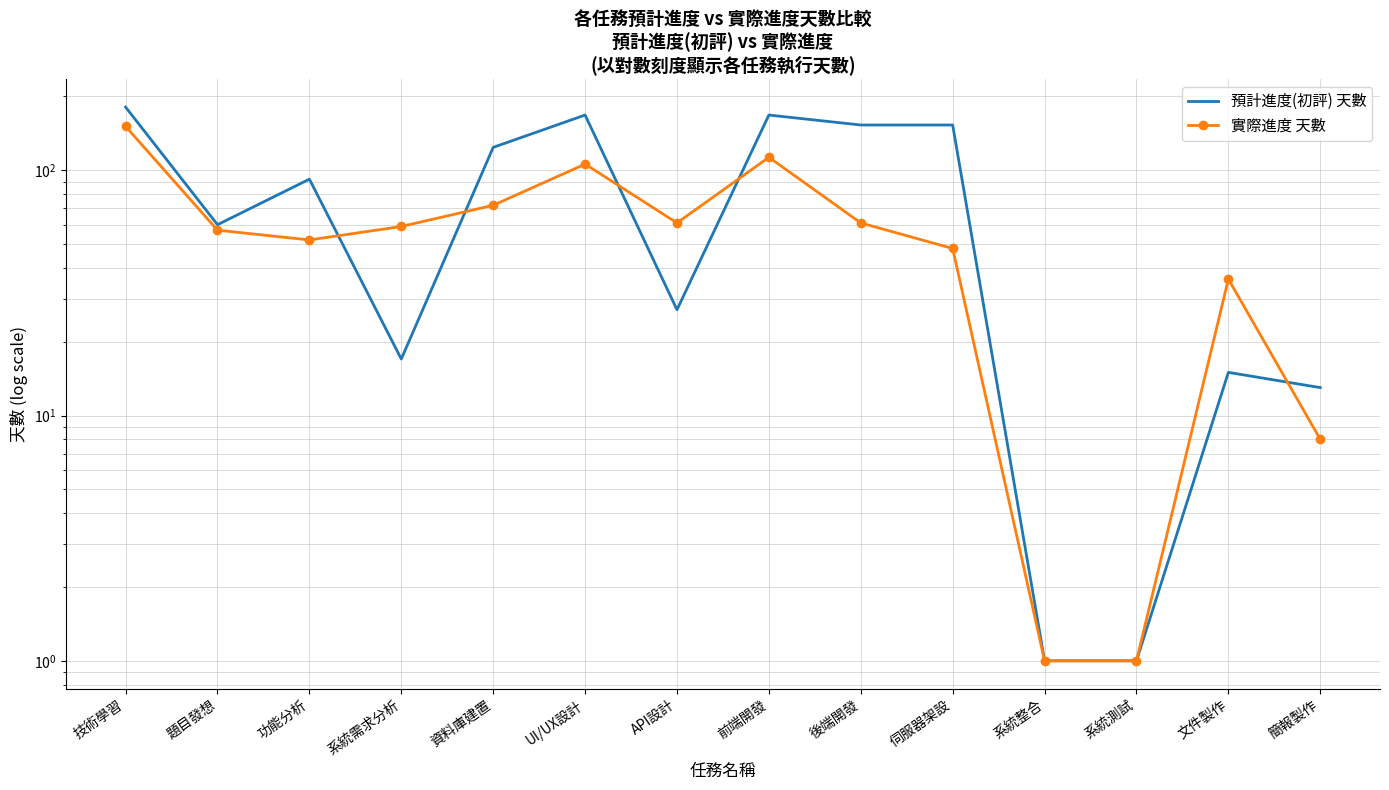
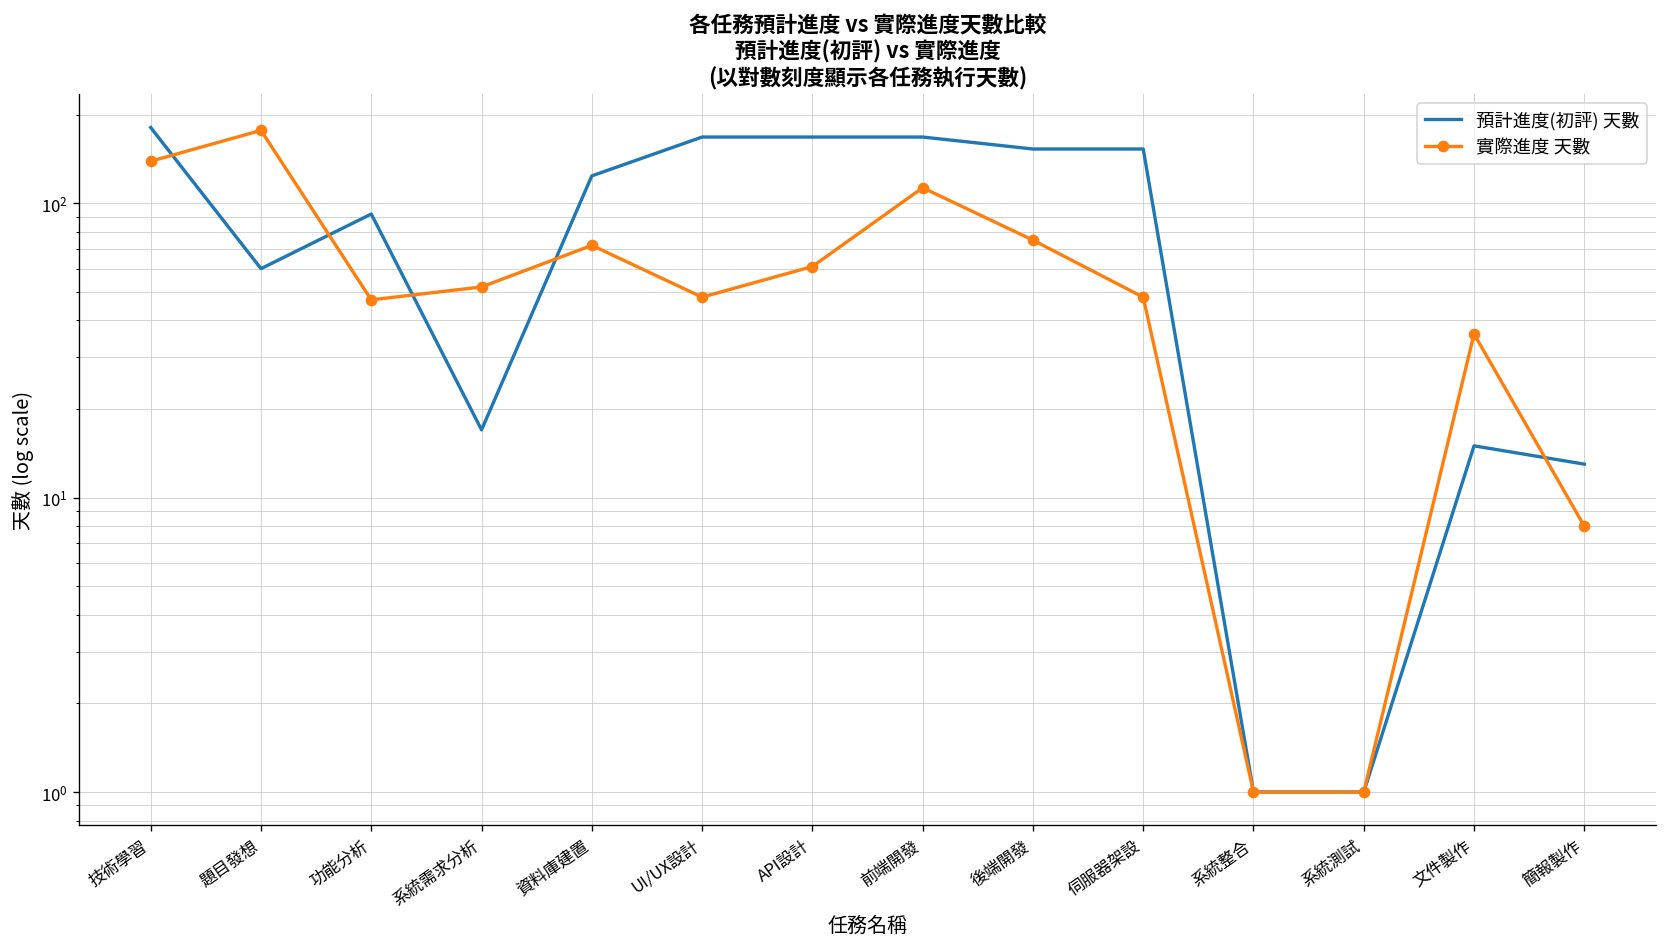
實際進度 天數, 技術學習: 150 -> 140
實際進度 天數, 題目發想: 57 -> 180
實際進度 天數, 功能分析: 52 -> 47
實際進度 天數, 系統需求分析: 59 -> 52
實際進度 天數, UI/UX設計: 106 -> 48
預計進度(初評) 天數, API設計: 27 -> 170
實際進度 天數, 後端開發: 61 -> 75
